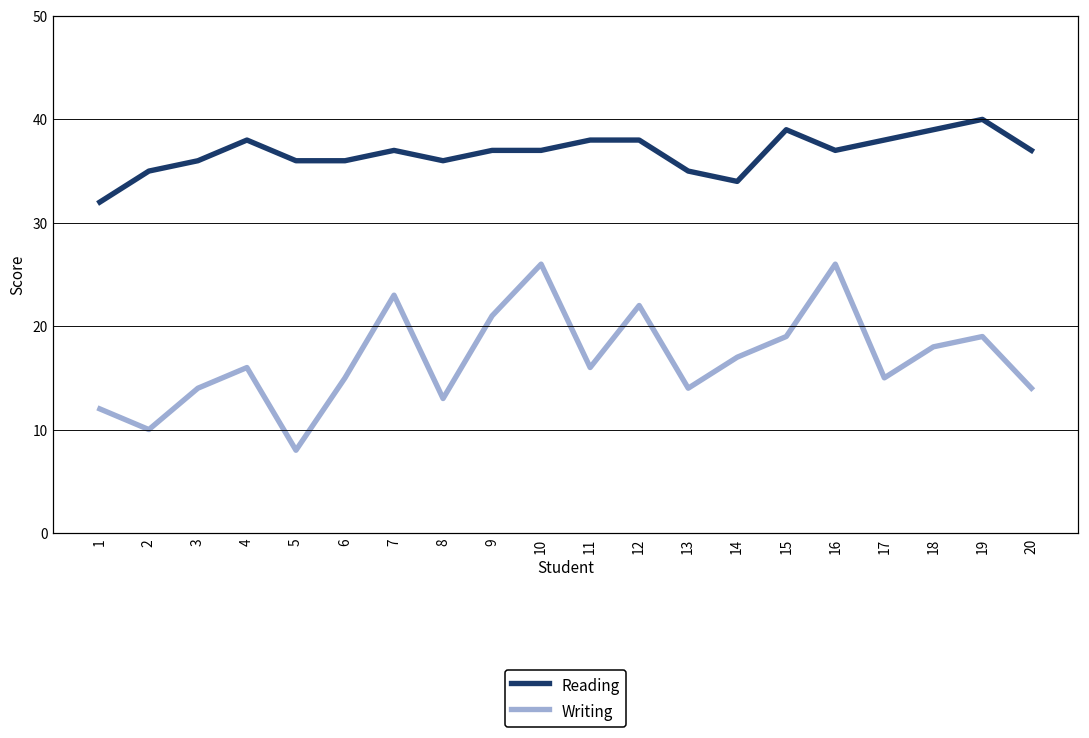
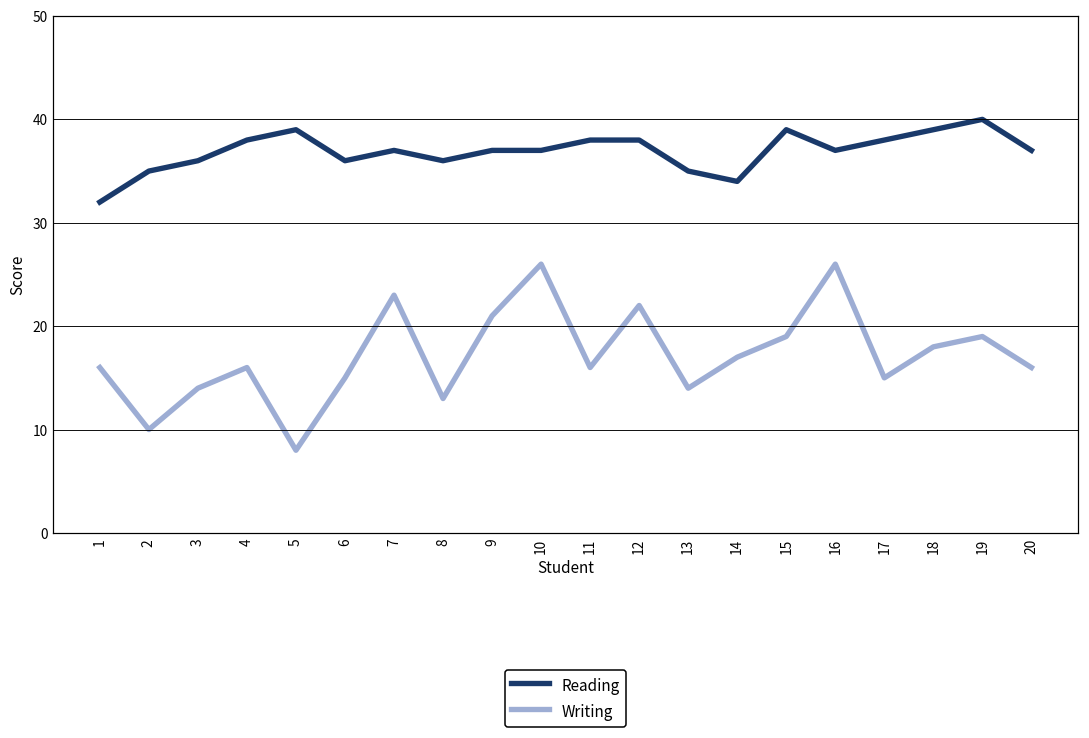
Writing, 1: 12 -> 16
Reading, 5: 36 -> 39
Writing, 20: 14 -> 16
